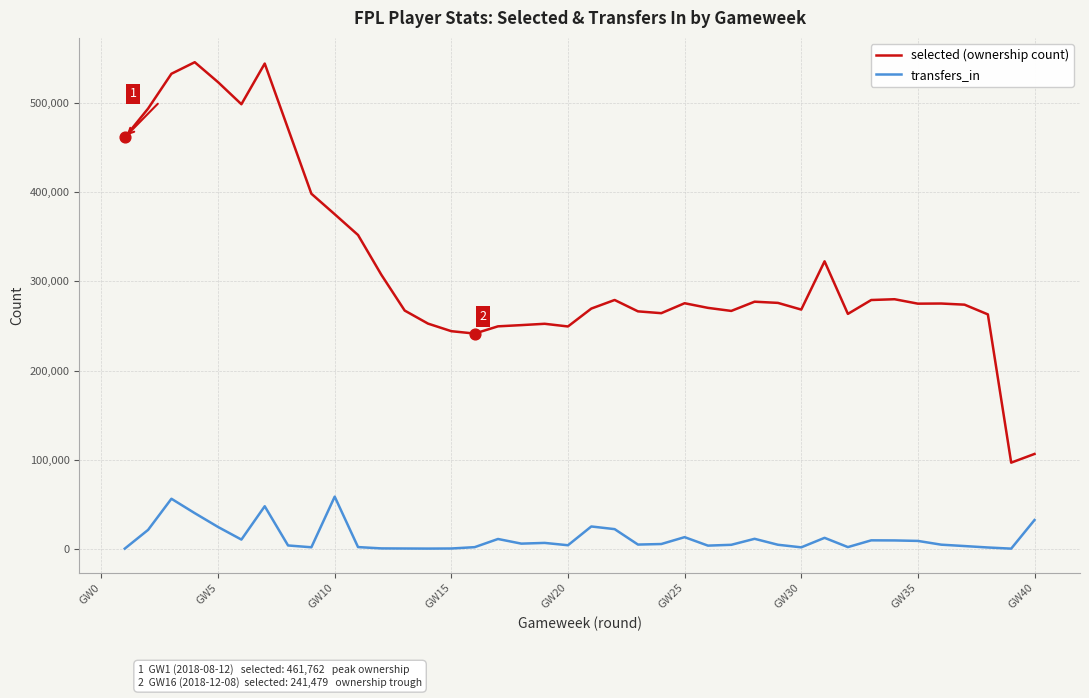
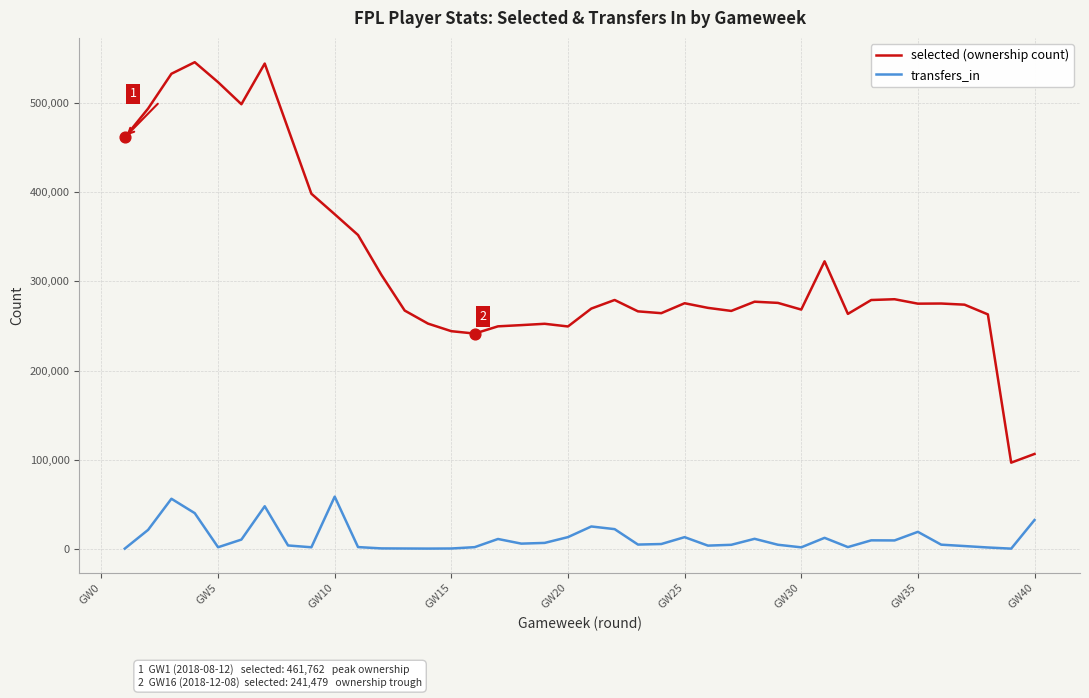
transfers_in, GW5: 20,000 -> 0
transfers_in, GW20: 0 -> 10,000
transfers_in, GW35: 10,000 -> 20,000
